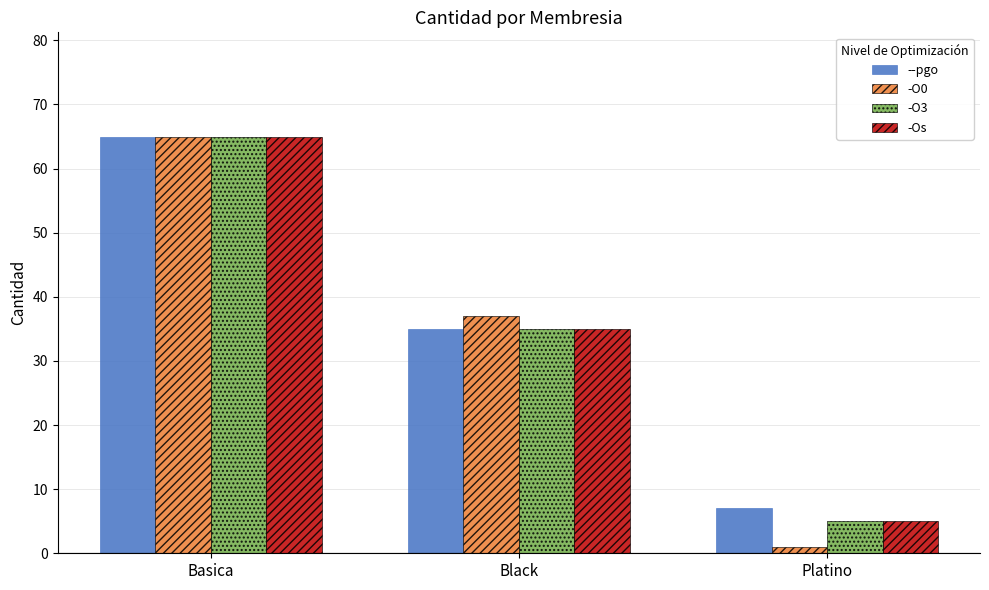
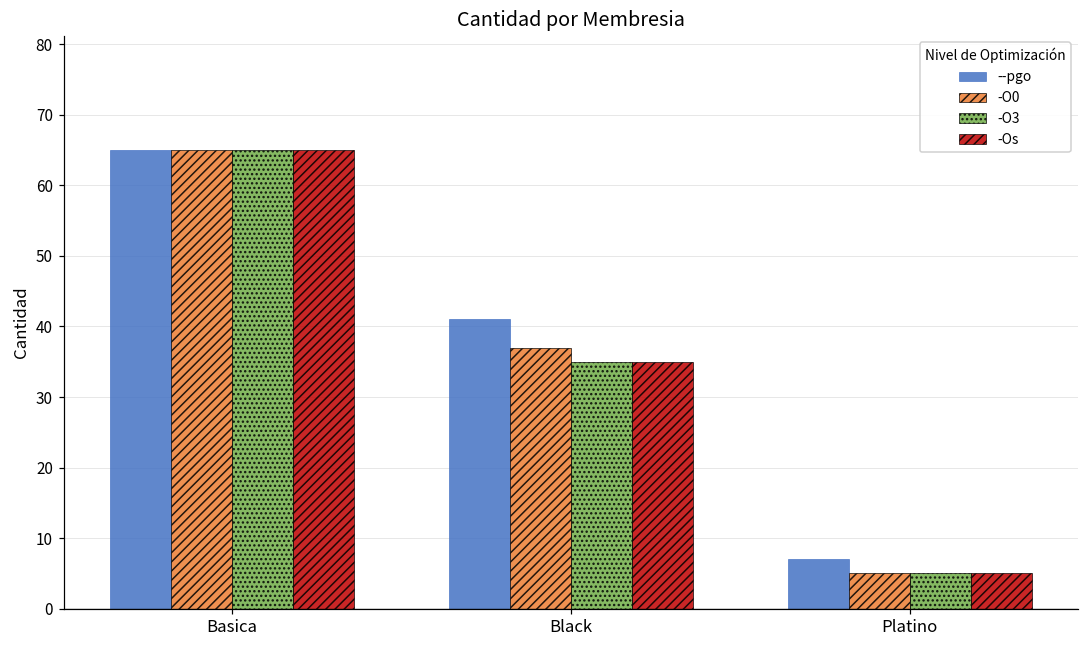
--pgo, Black: 35 -> 41
-O0, Platino: 1 -> 5
